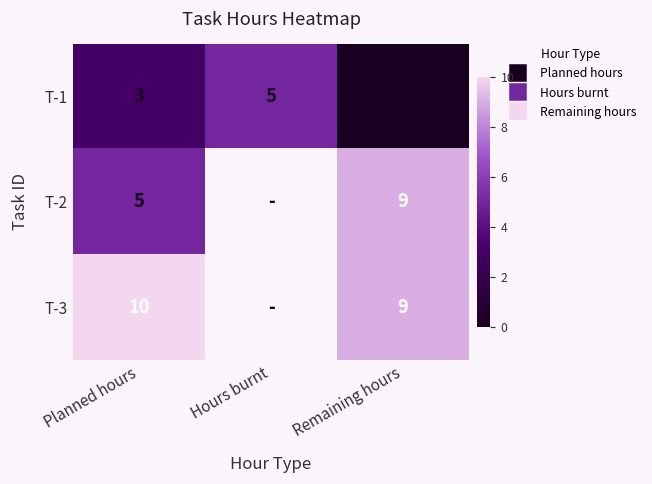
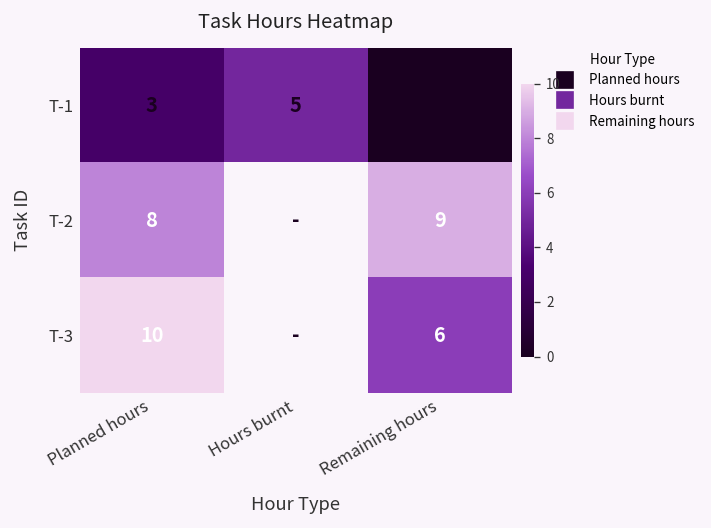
T-2, Planned hours: 5 -> 8
T-3, Remaining hours: 9 -> 6
